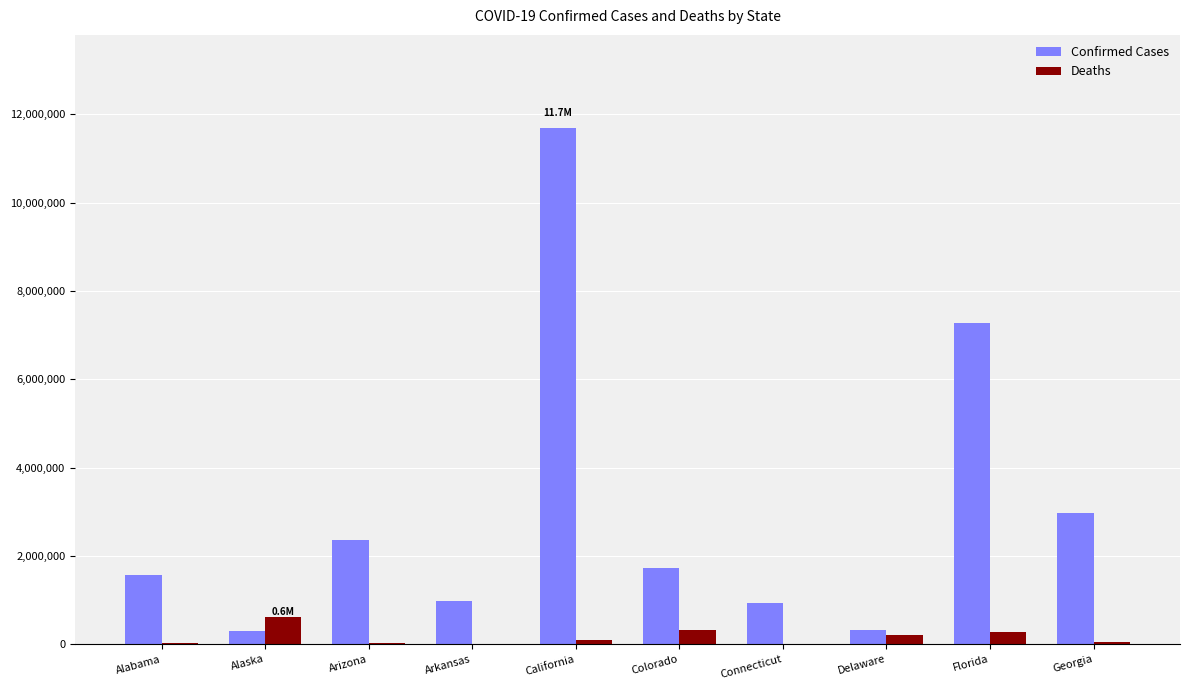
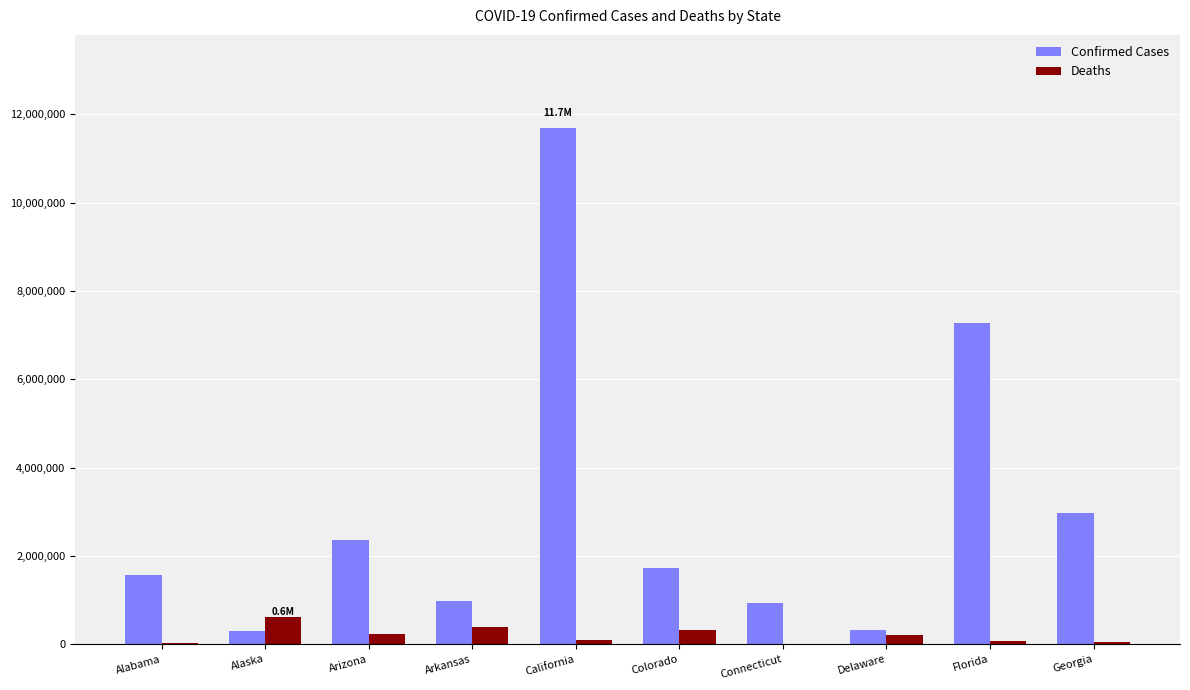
Deaths, Arizona: 0 -> 200,000
Deaths, Arkansas: 0 -> 400,000
Deaths, Florida: 300,000 -> 100,000
